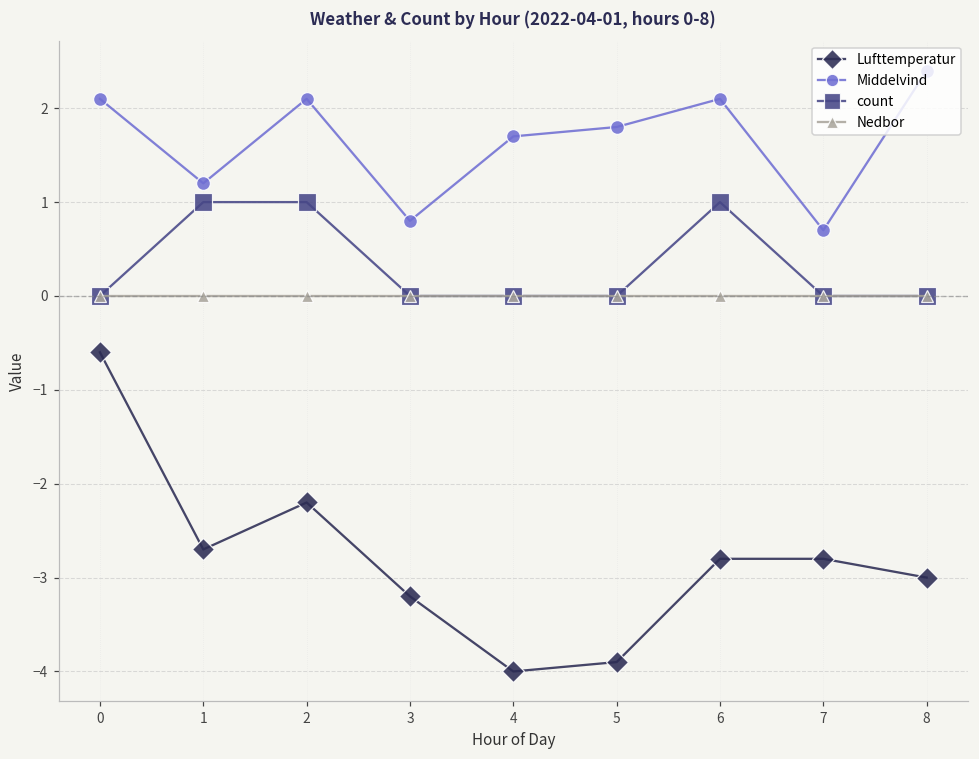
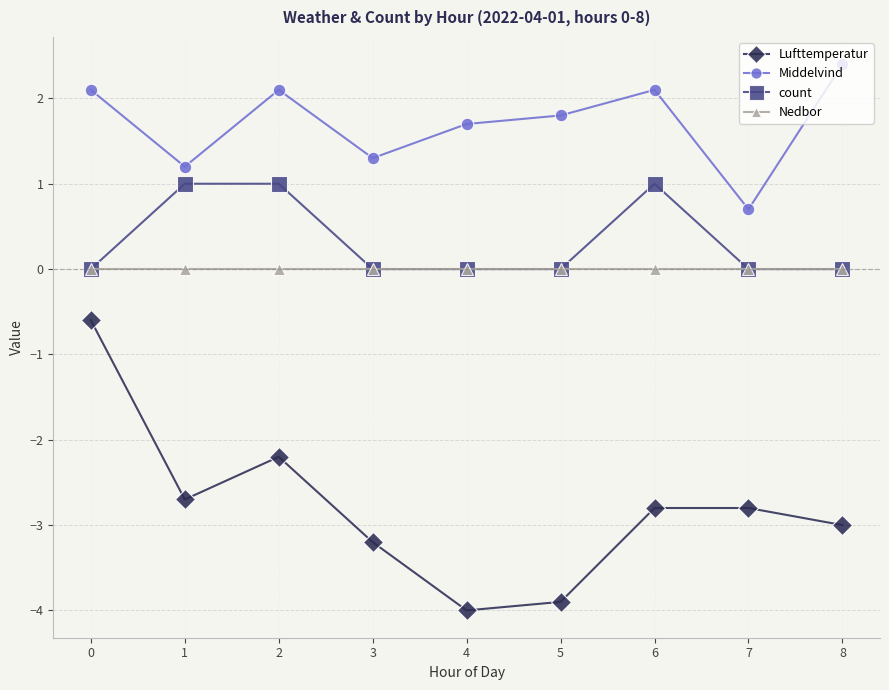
Middelvind, 3: 0.8 -> 1.3
